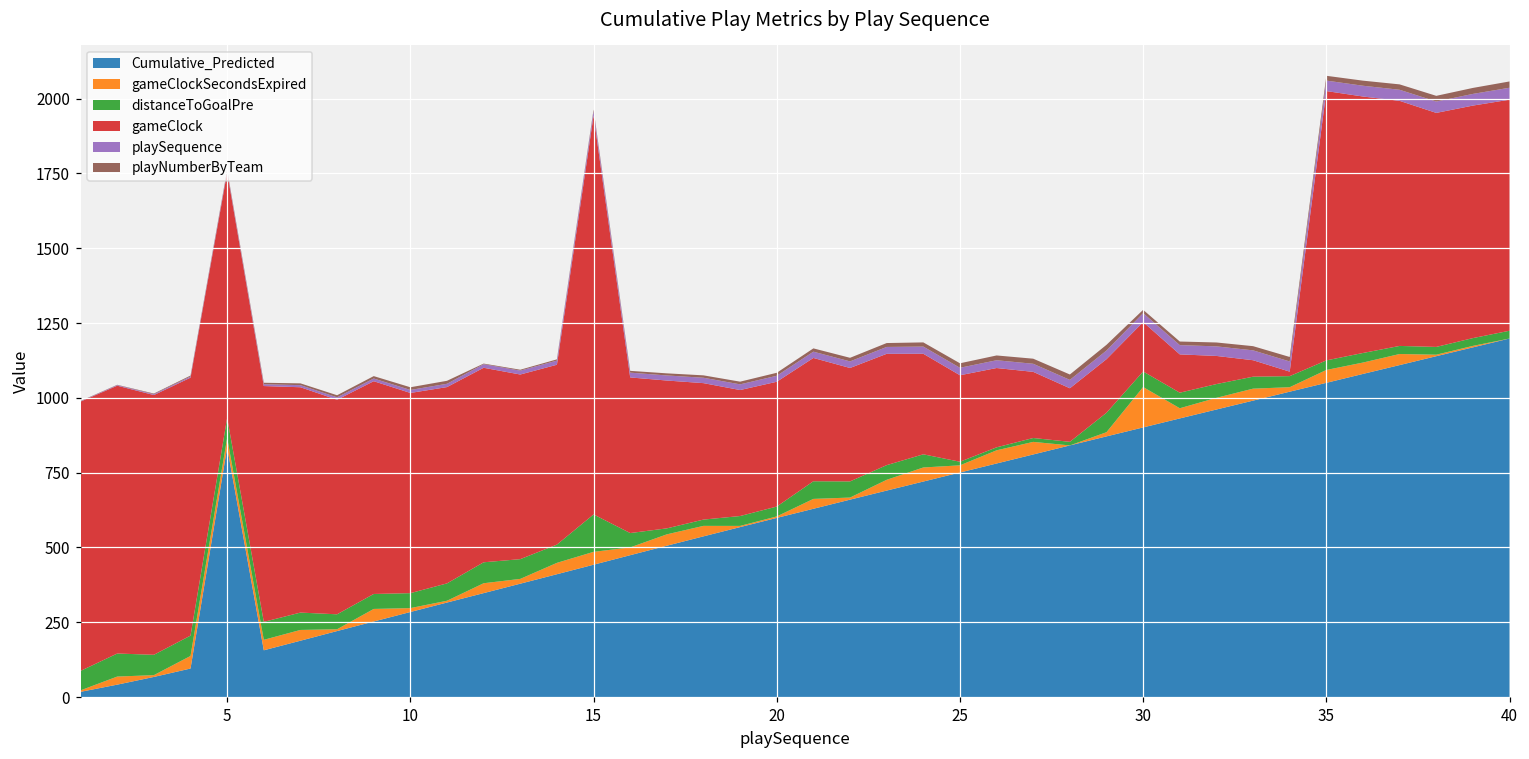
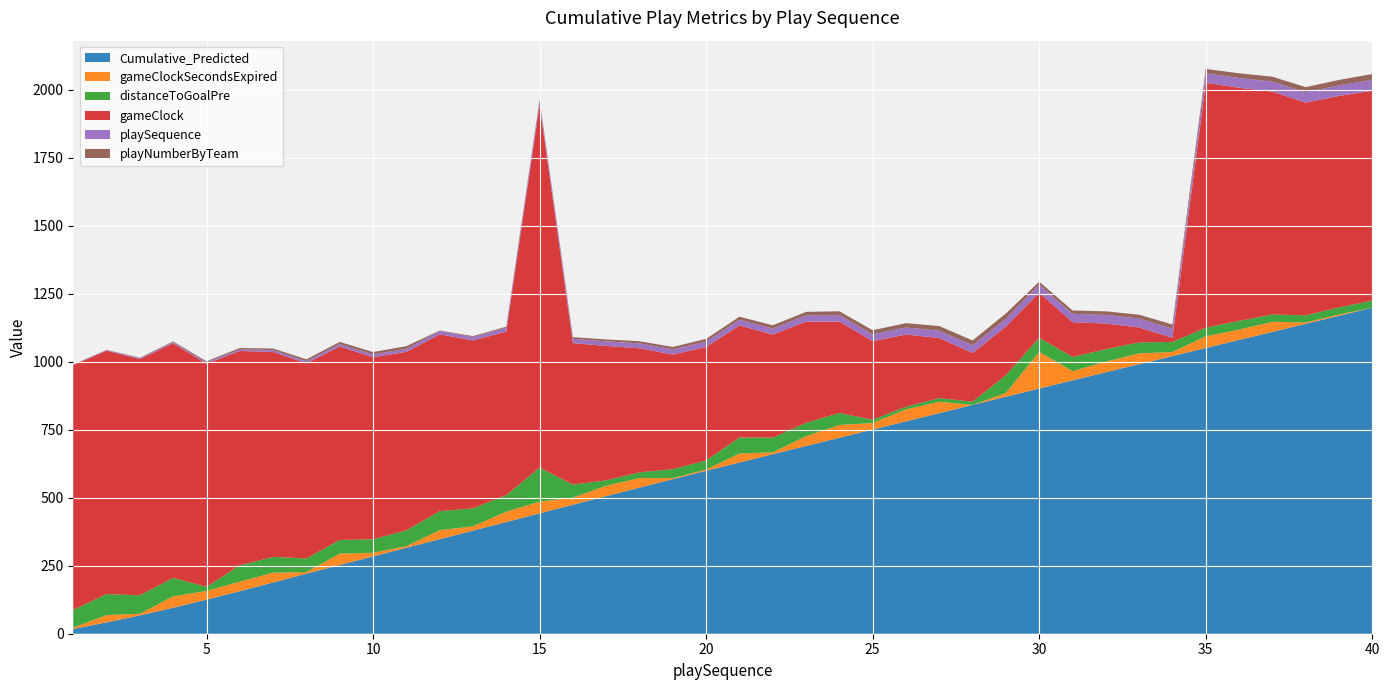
Cumulative_Predicted, 5: 830 -> 130
distanceToGoalPre, 5: 70 -> 20
